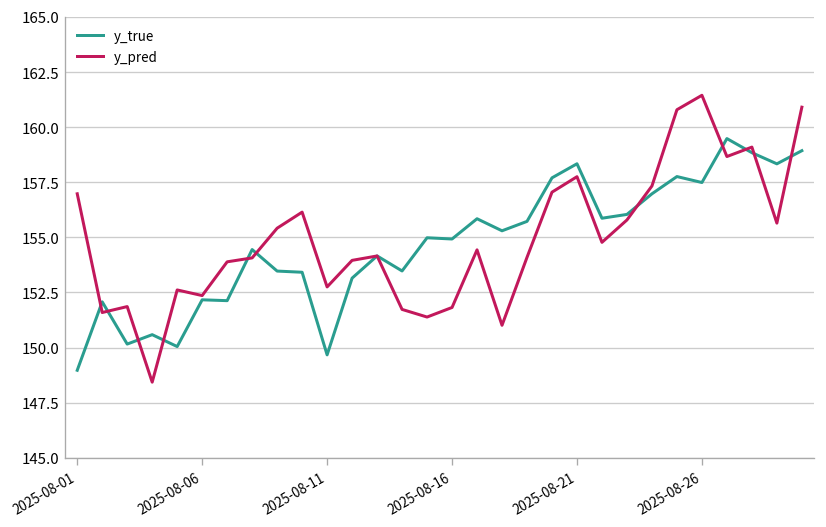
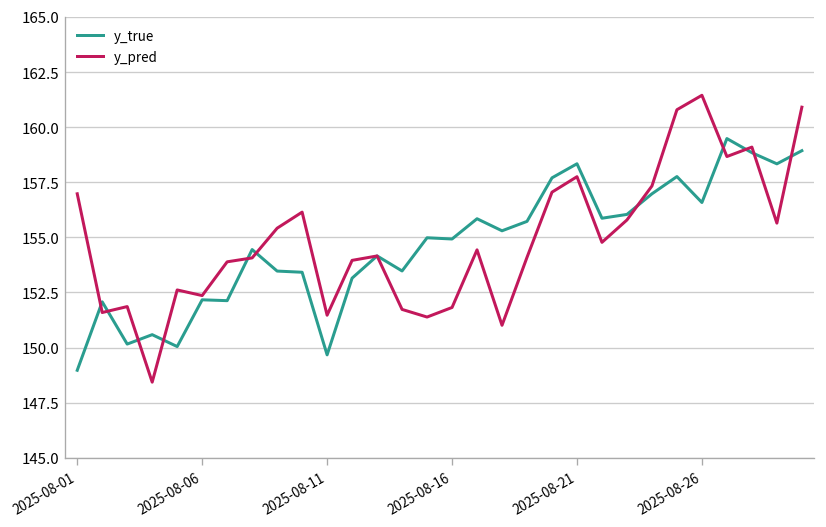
y_pred, 2025-08-11: 152.8 -> 151.5
y_true, 2025-08-26: 157.5 -> 156.6
